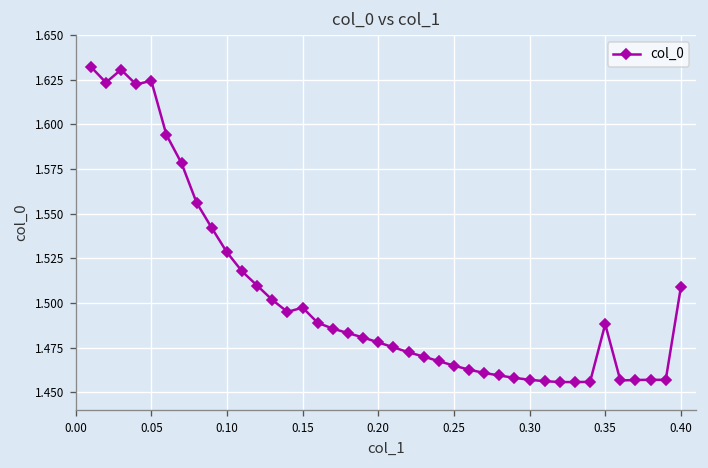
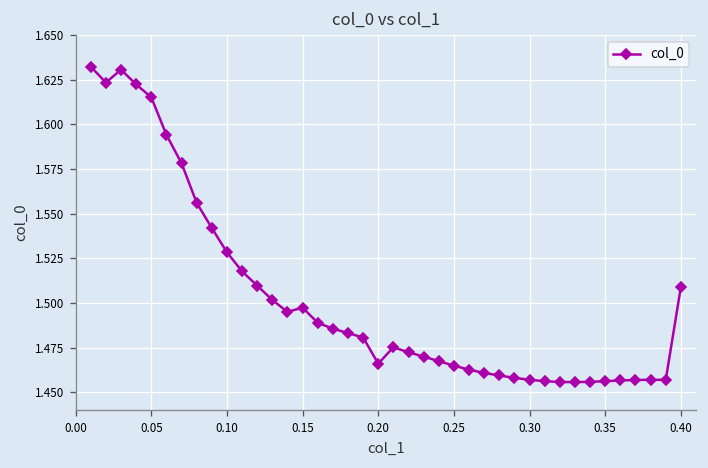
0.05: 1.624 -> 1.615
0.20: 1.478 -> 1.466
0.35: 1.488 -> 1.456
